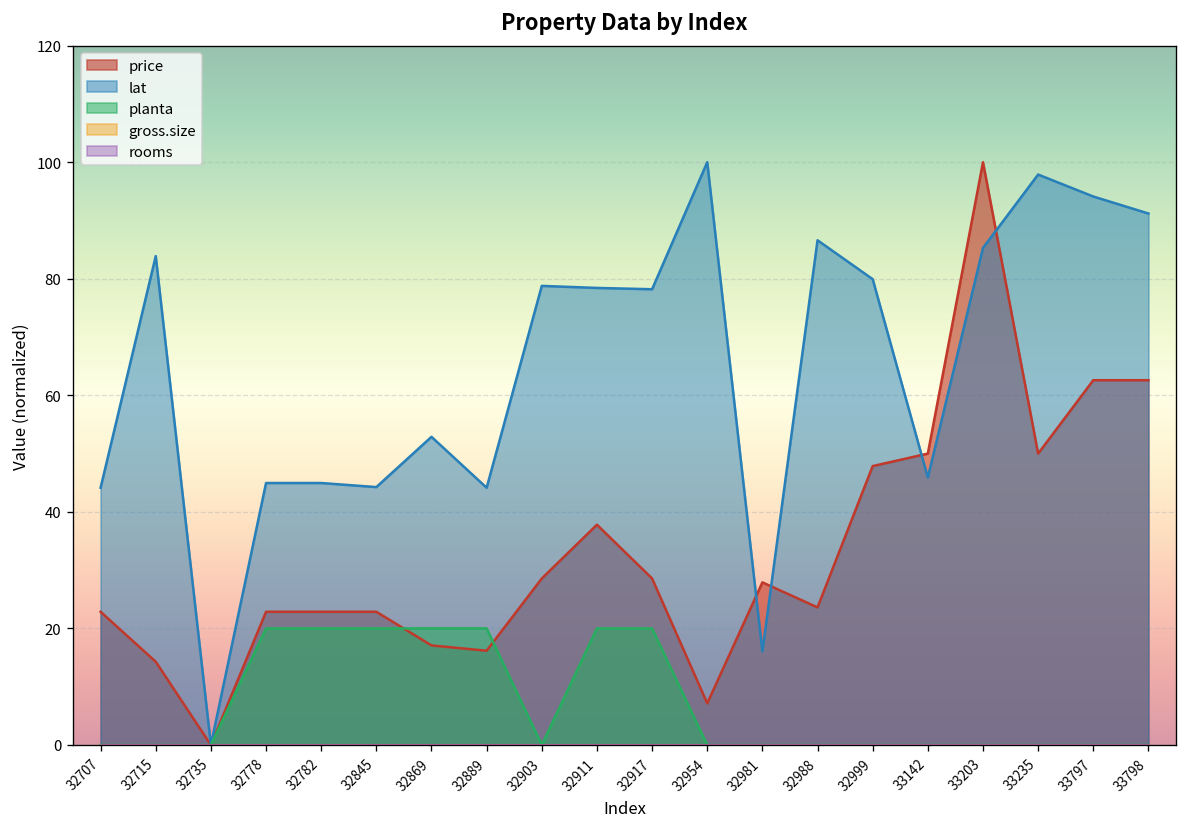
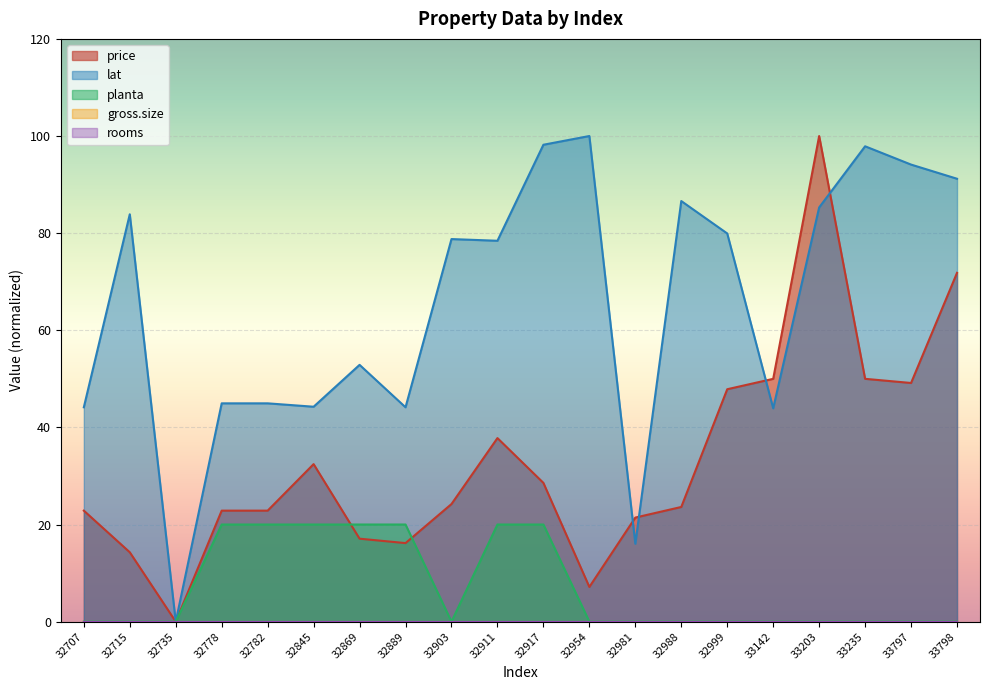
price, 32845: 23 -> 32
price, 32903: 29 -> 24
lat, 32917: 78 -> 98
price, 32981: 28 -> 21
lat, 33142: 46 -> 44
price, 33797: 63 -> 49
price, 33798: 63 -> 72
